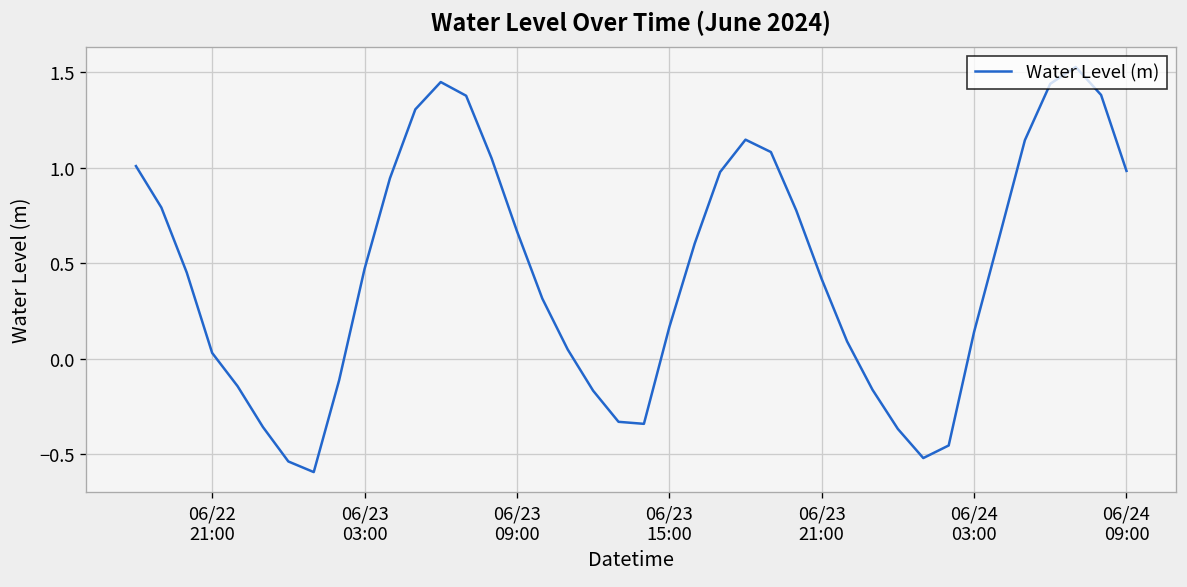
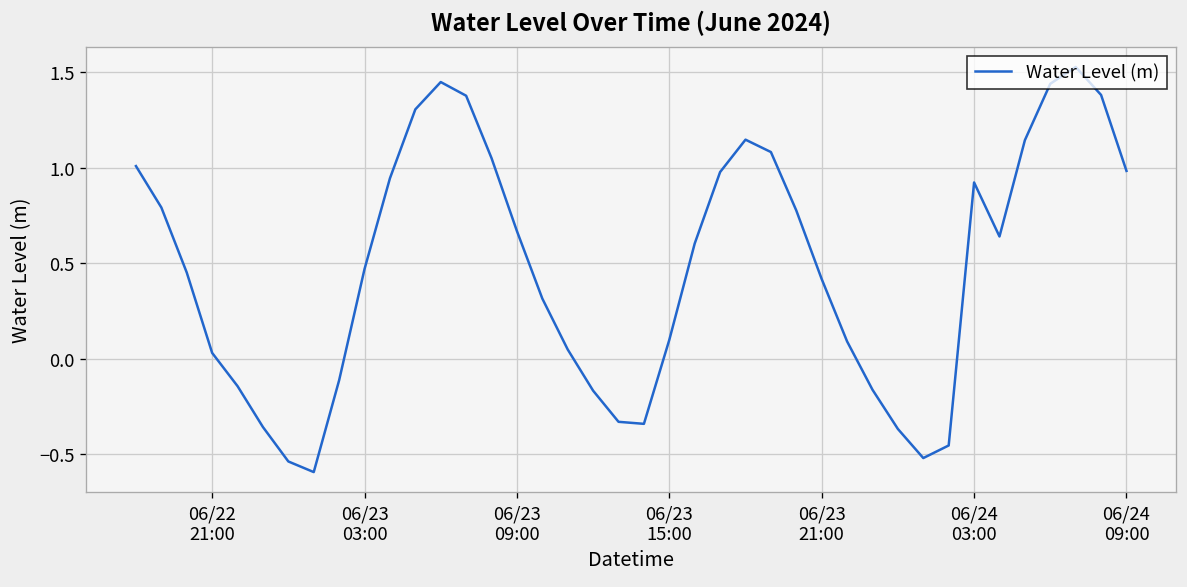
06/23 15:00: 0.16 -> 0.10
06/24 03:00: 0.14 -> 0.92
